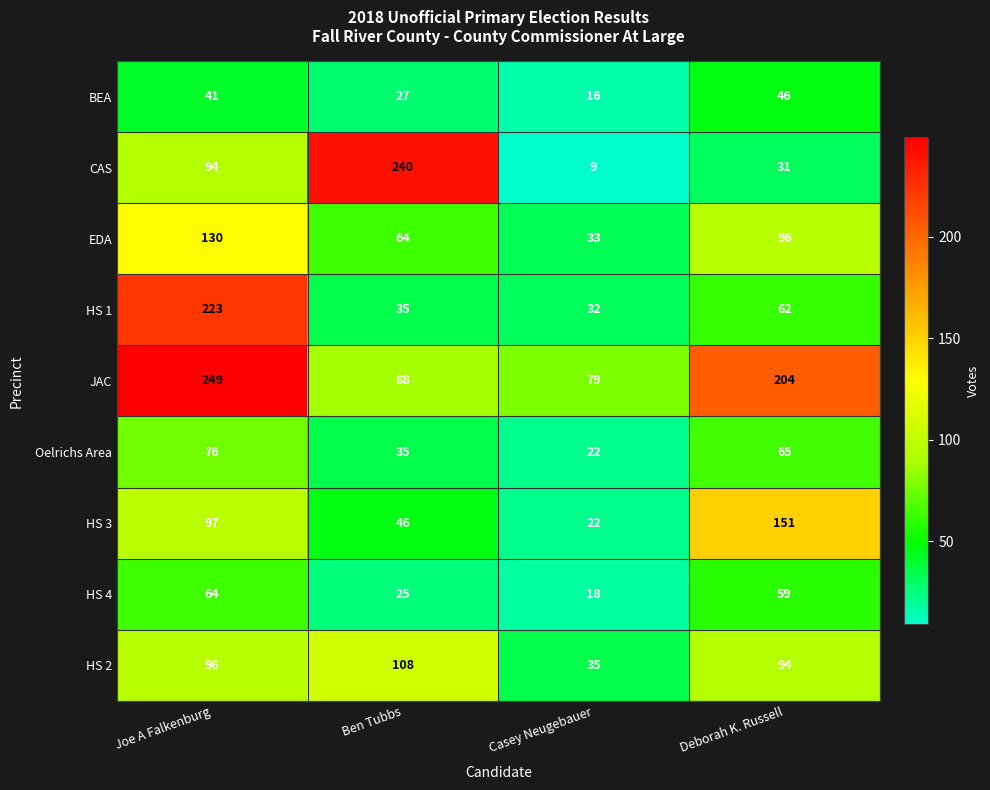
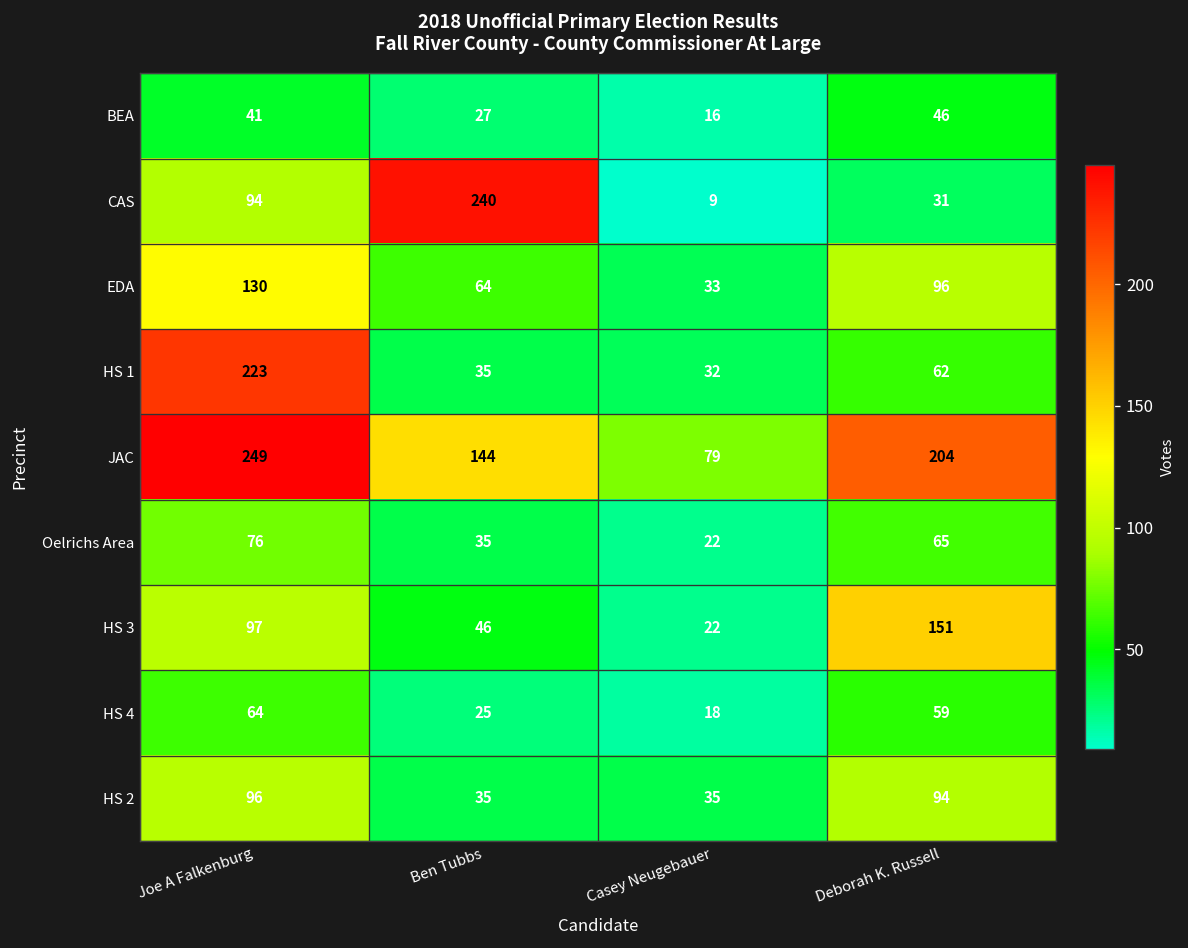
JAC, Ben Tubbs: 88 -> 144
HS 2, Ben Tubbs: 108 -> 35
